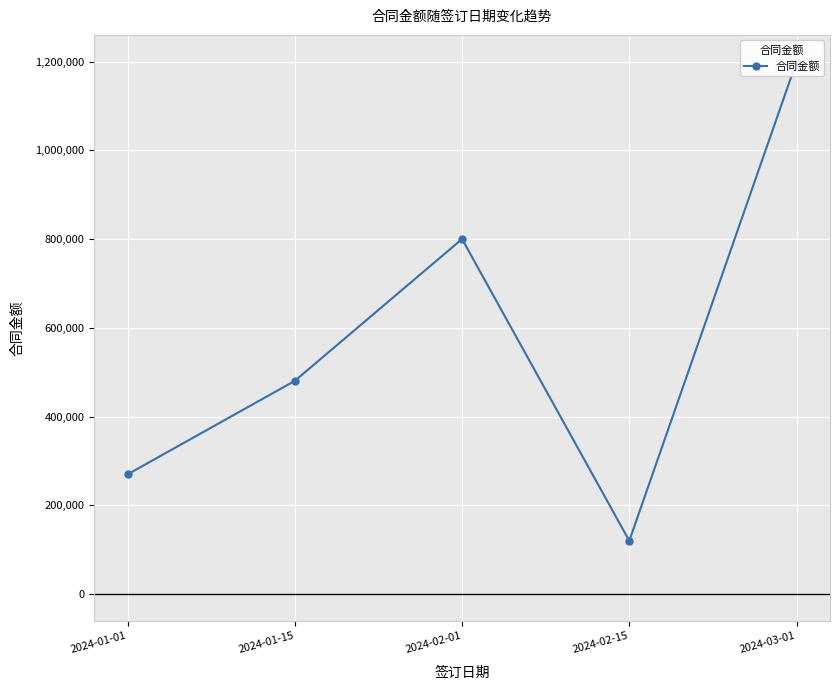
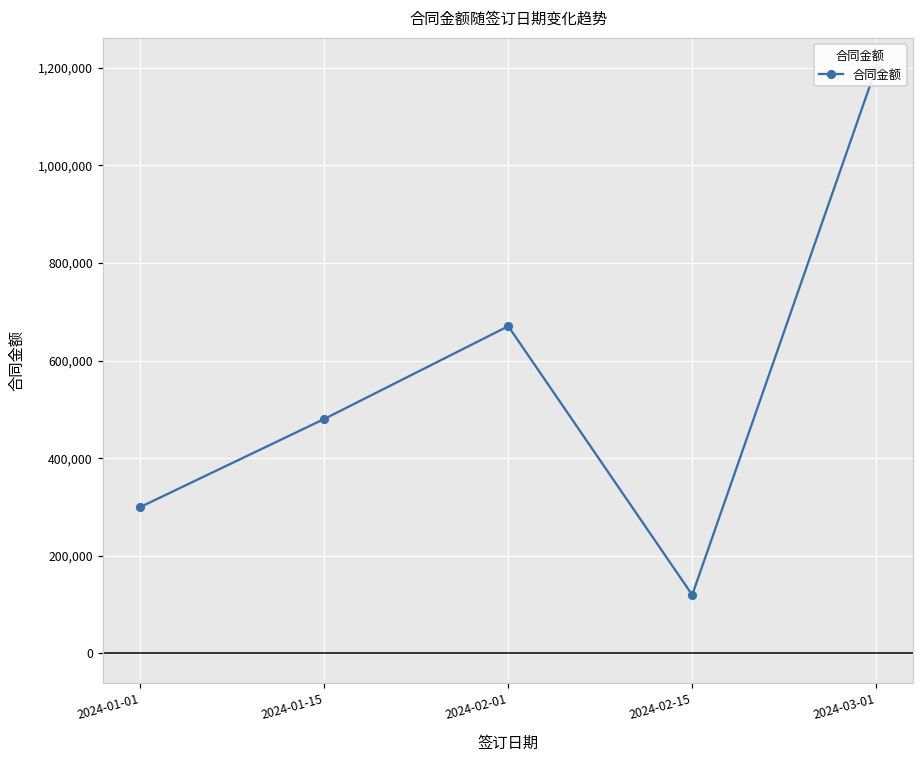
2024-01-01: 270,000 -> 300,000
2024-02-01: 800,000 -> 670,000
